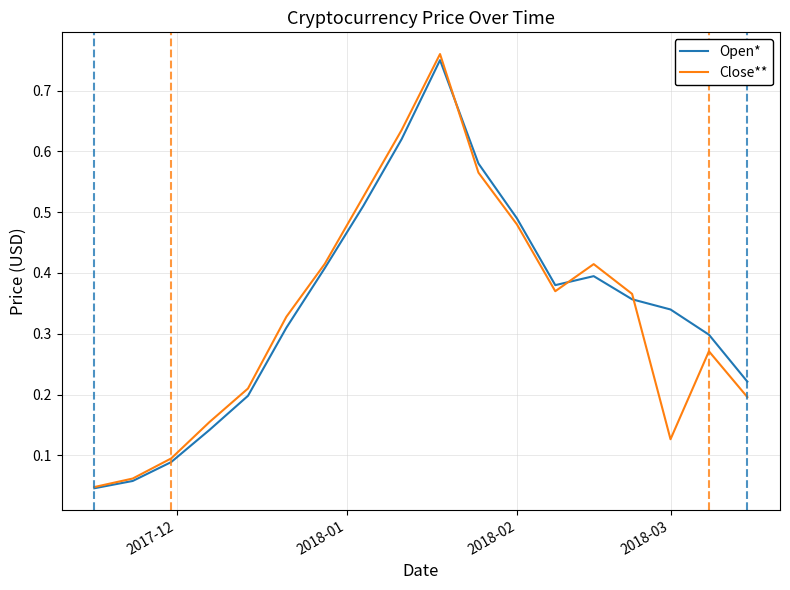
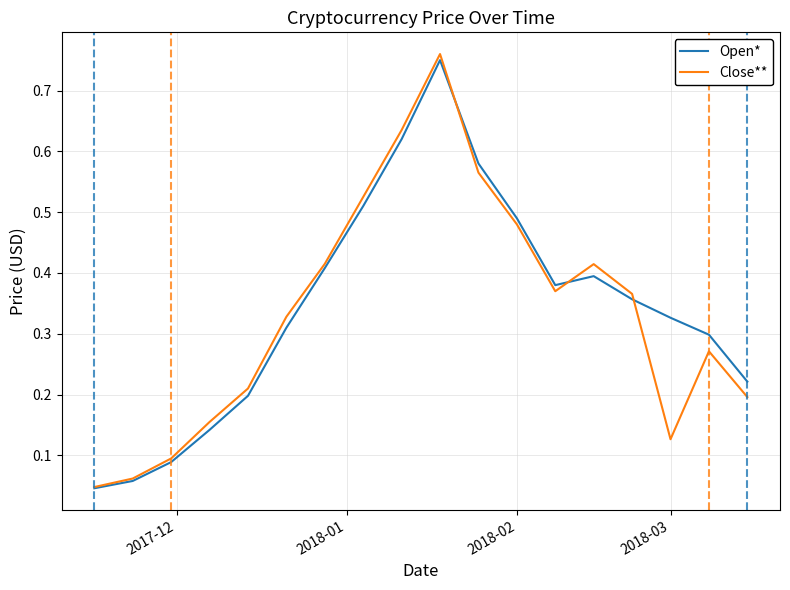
Open*, 2018-03: 0.34 -> 0.33
